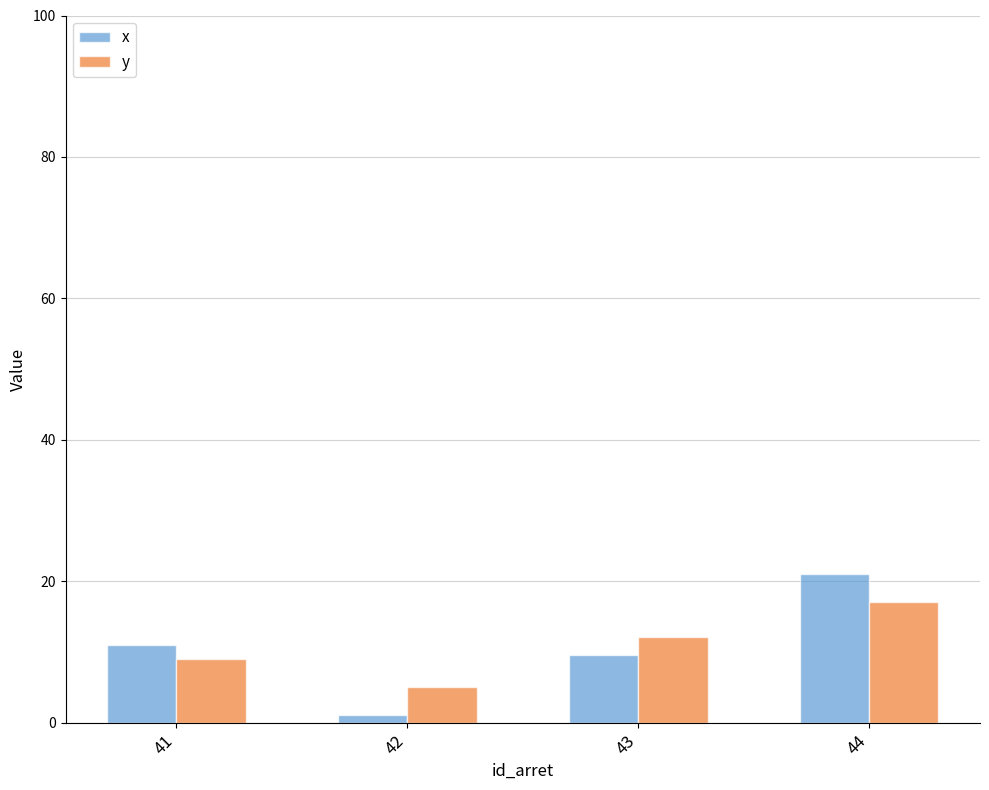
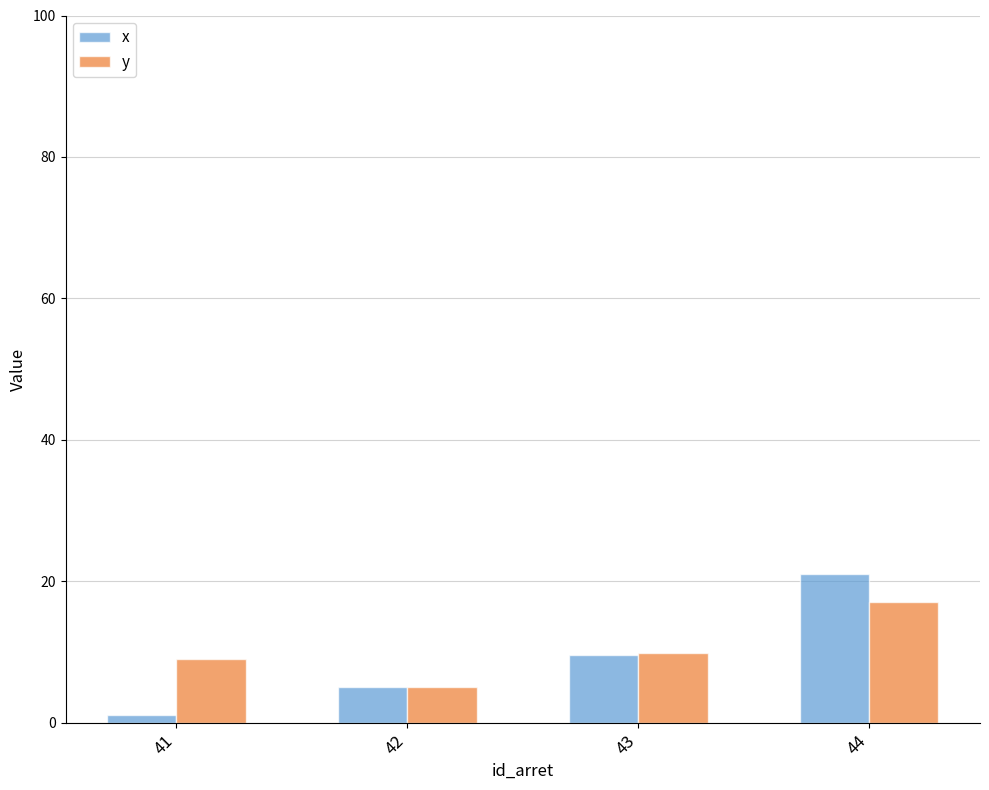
x, 41: 11 -> 1
x, 42: 1 -> 5
y, 43: 12 -> 10
